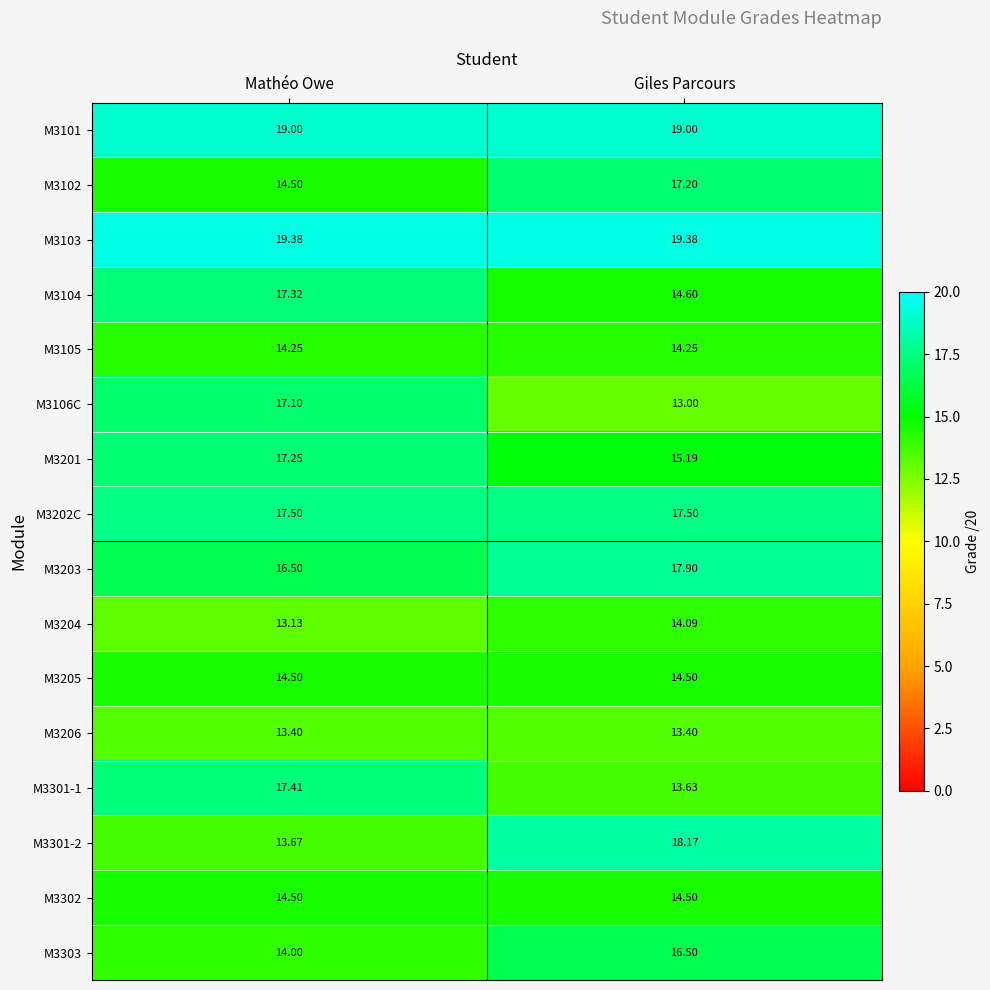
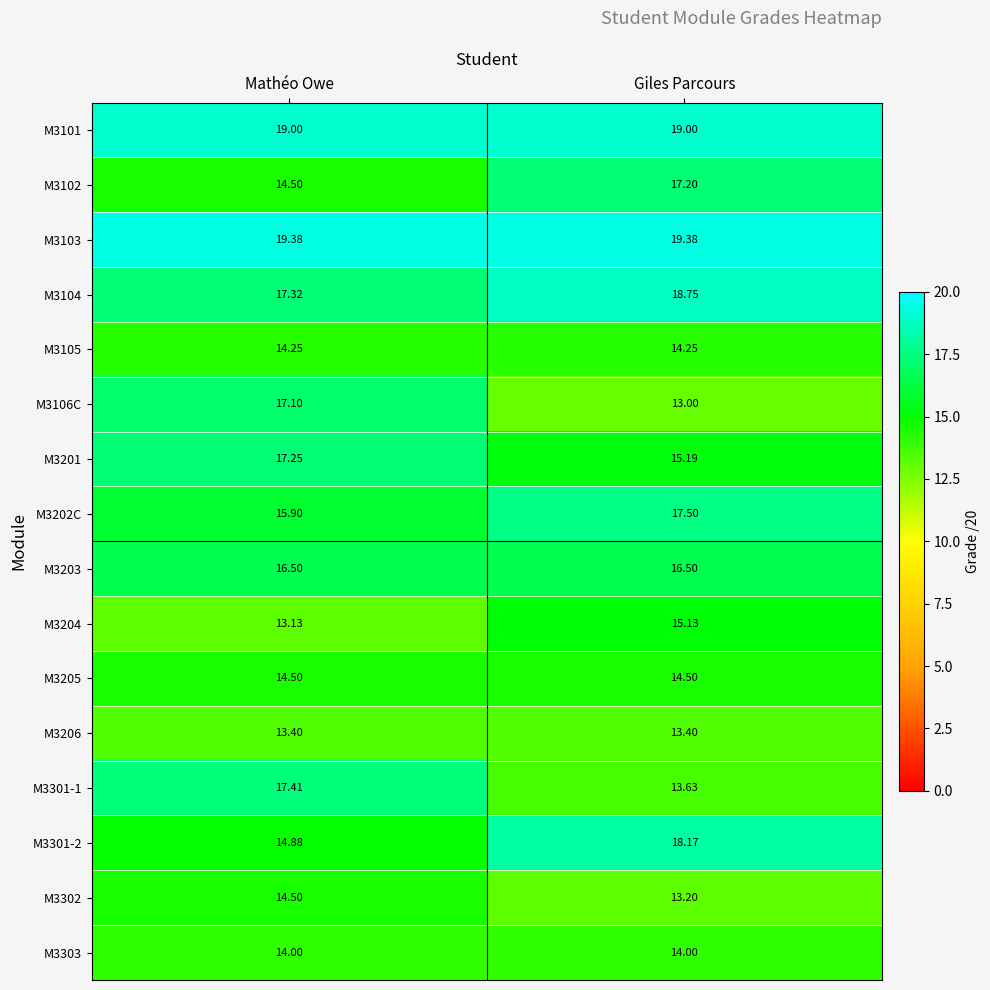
M3104, Giles Parcours: 14.60 -> 18.75
M3202C, Mathéo Owe: 17.50 -> 15.90
M3203, Giles Parcours: 17.90 -> 16.50
M3204, Giles Parcours: 14.09 -> 15.13
M3301-2, Mathéo Owe: 13.67 -> 14.88
M3302, Giles Parcours: 14.50 -> 13.20
M3303, Giles Parcours: 16.50 -> 14.00
